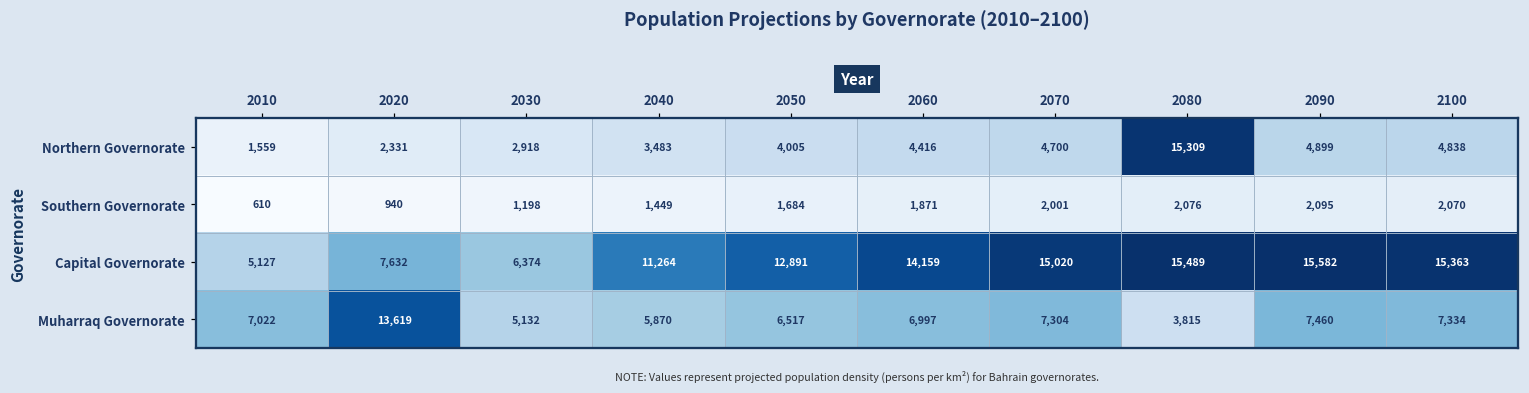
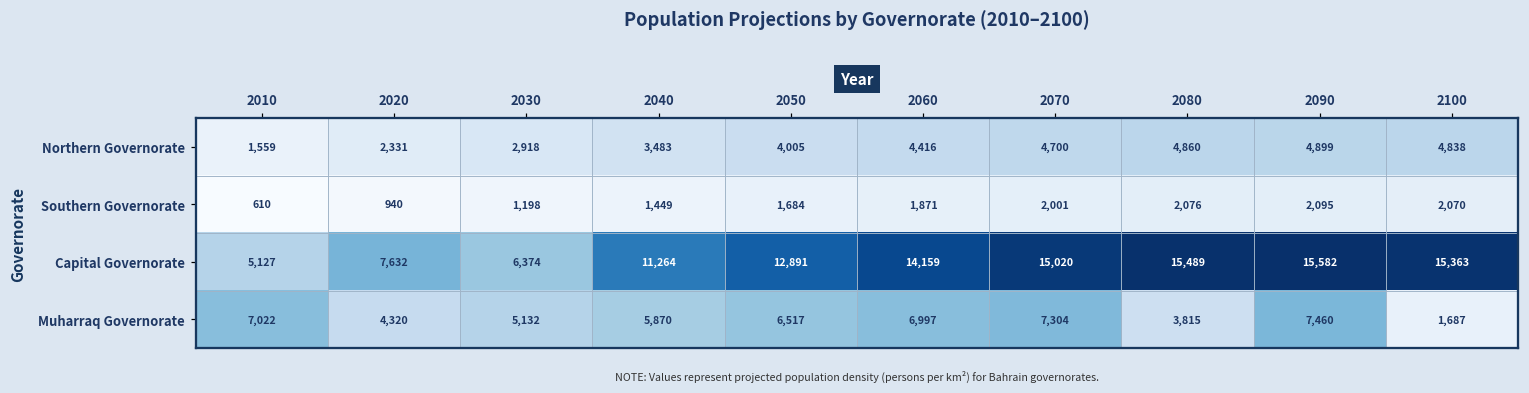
Northern Governorate, 2080: 15,309 -> 4,860
Muharraq Governorate, 2020: 13,619 -> 4,320
Muharraq Governorate, 2100: 7,334 -> 1,687
